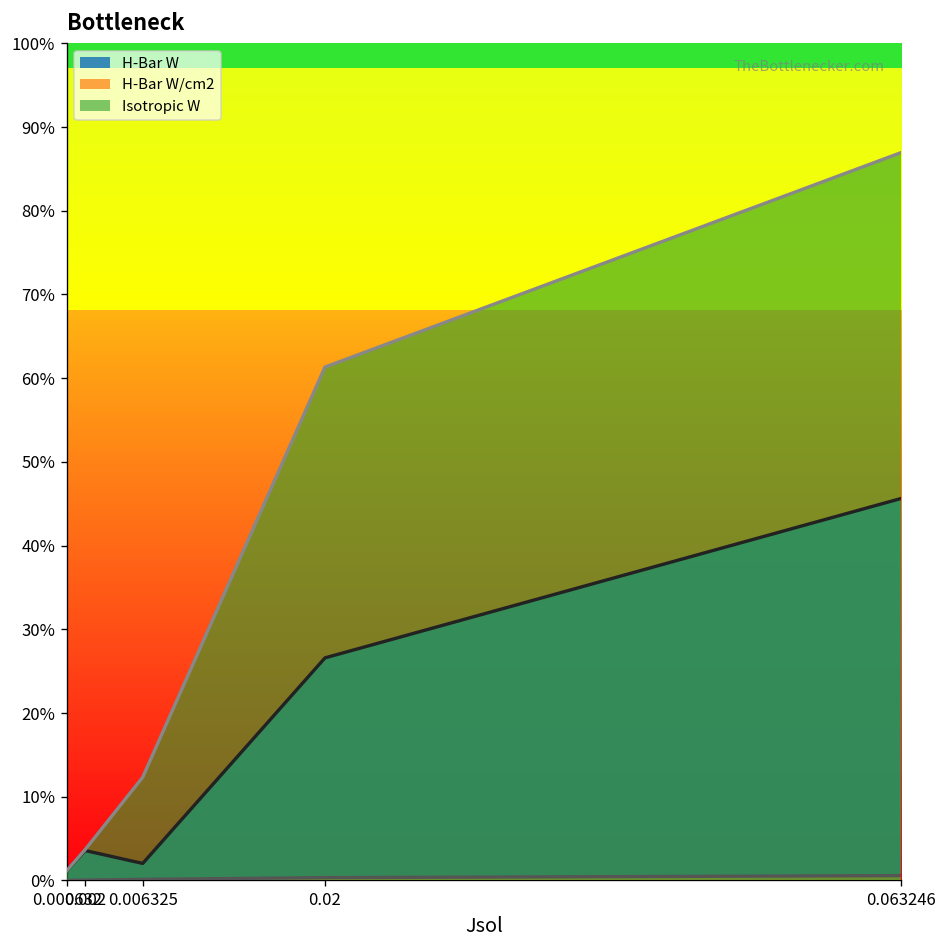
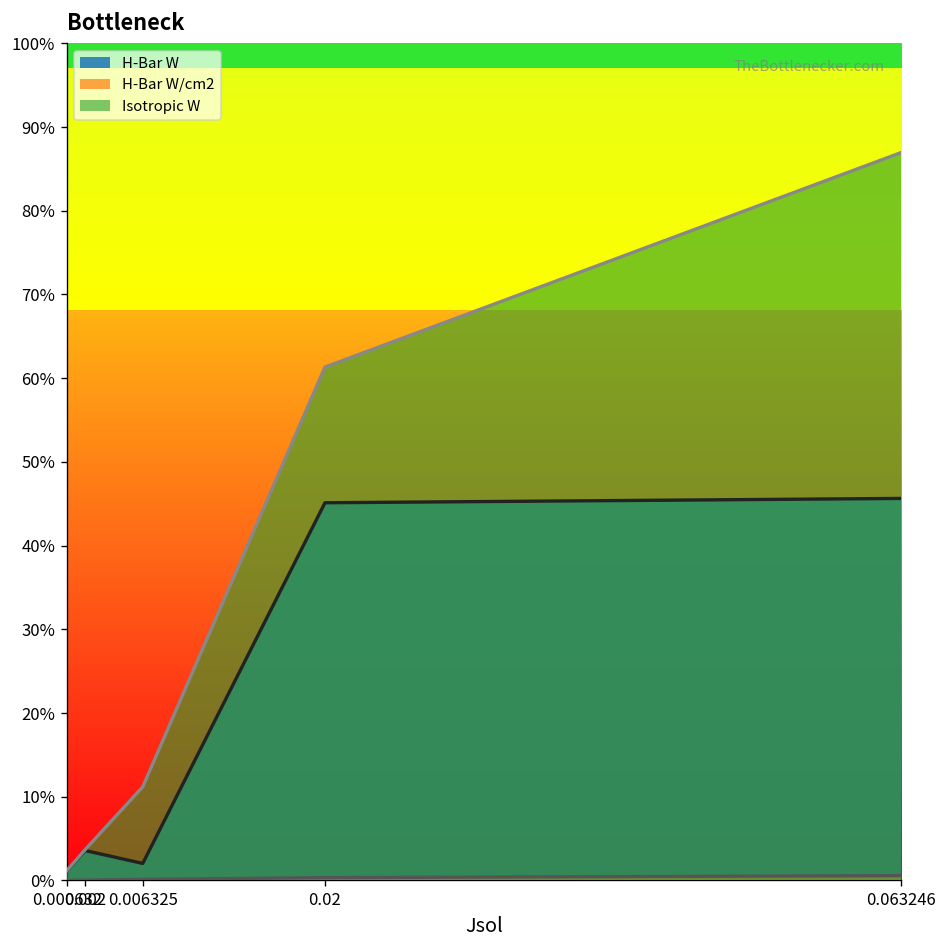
Isotropic W, 0.006325: 12% -> 11%
H-Bar W, 0.02: 27% -> 45%
